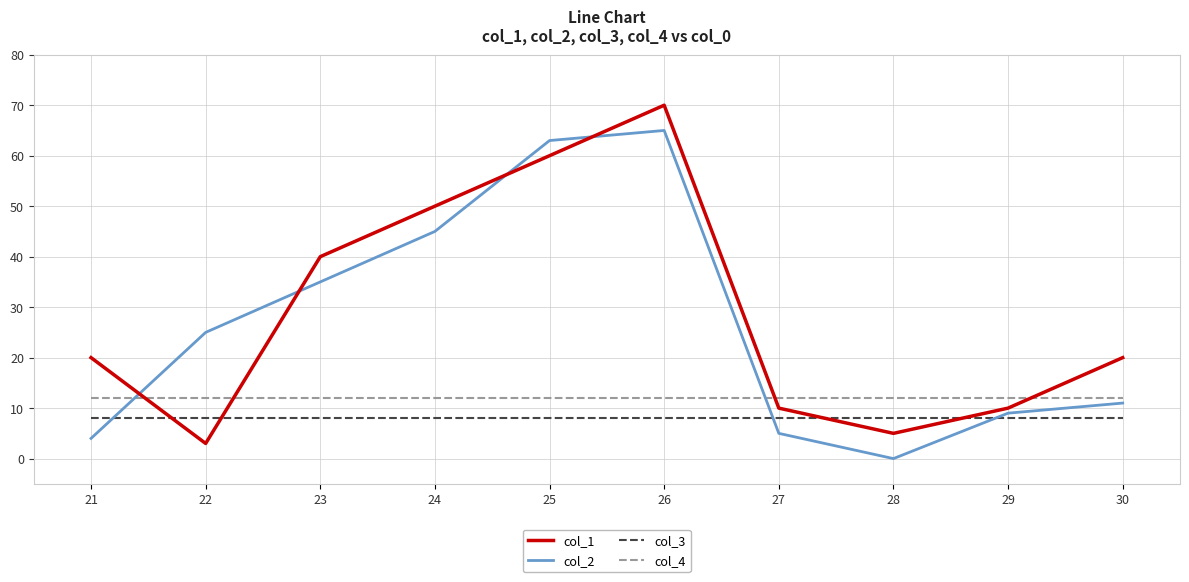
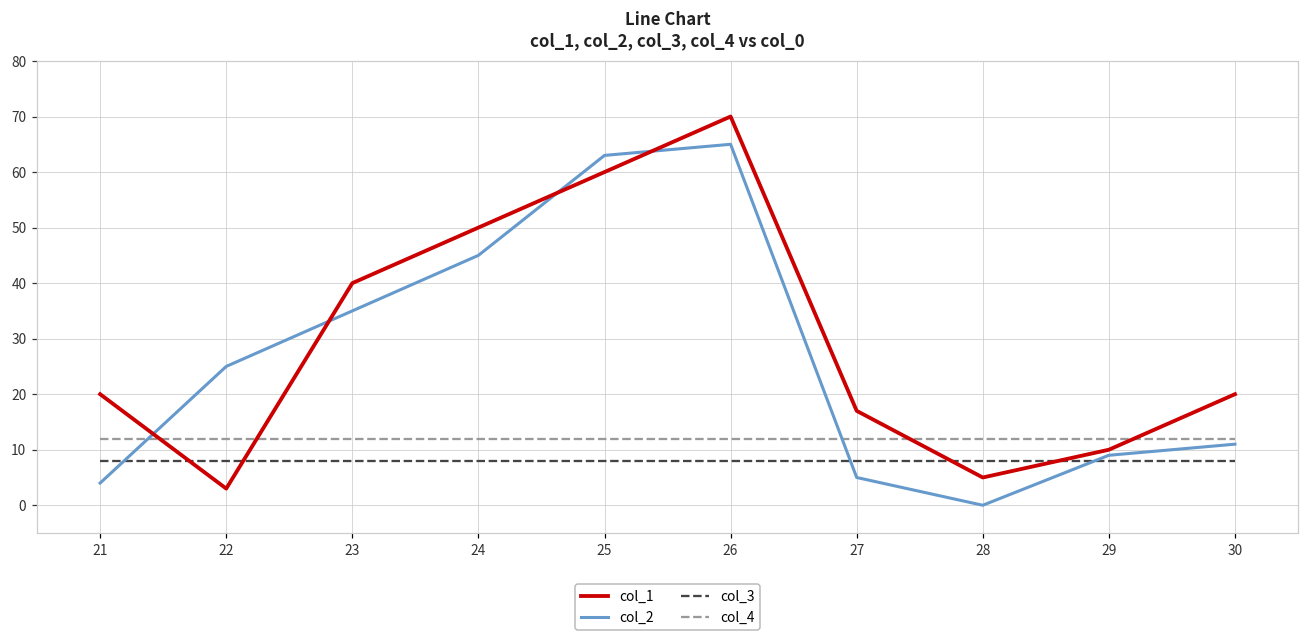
col_1, 27: 10 -> 17
